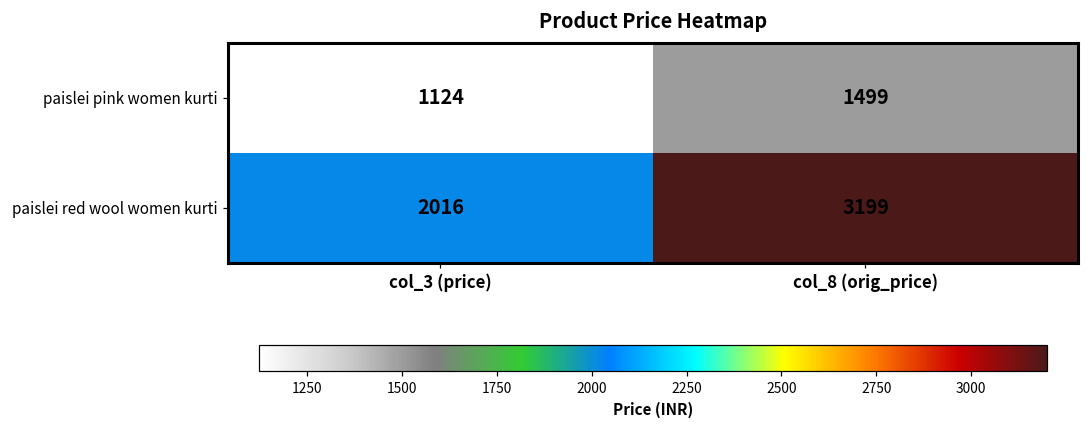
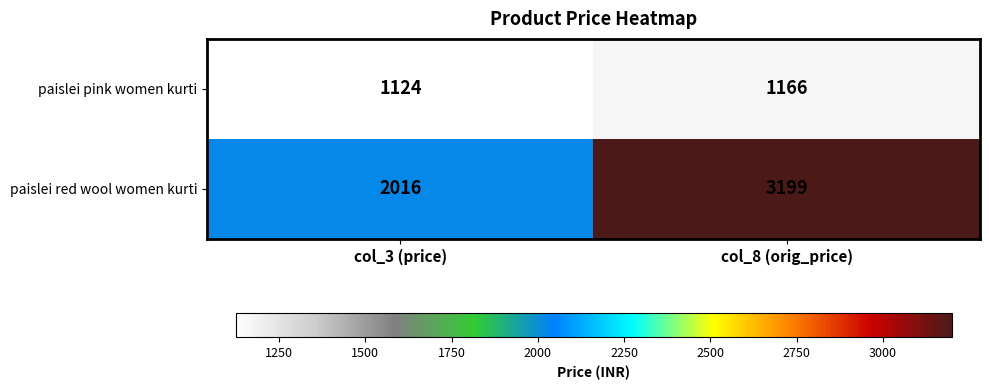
paislei pink women kurti, col_8 (orig_price): 1499 -> 1166
